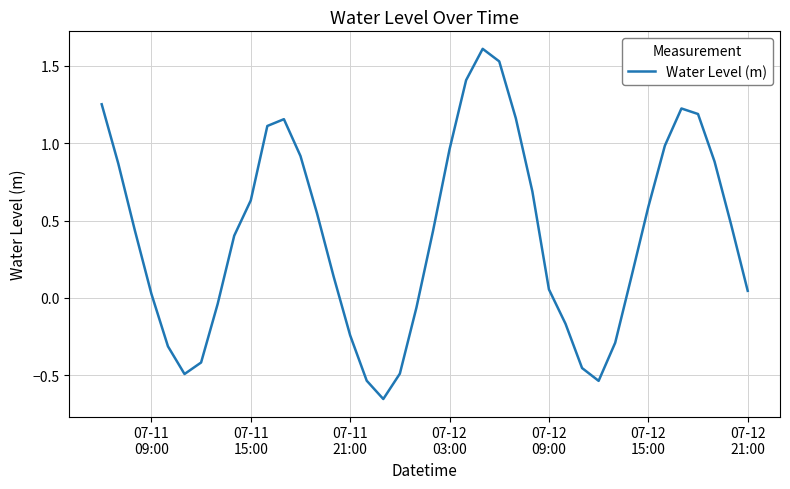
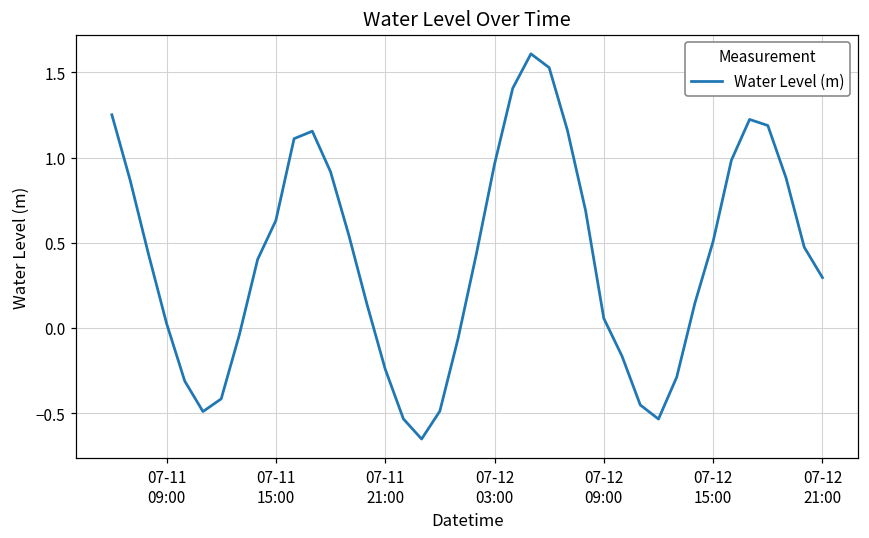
07-12 15:00: 0.59 -> 0.51
07-12 21:00: 0.05 -> 0.30
